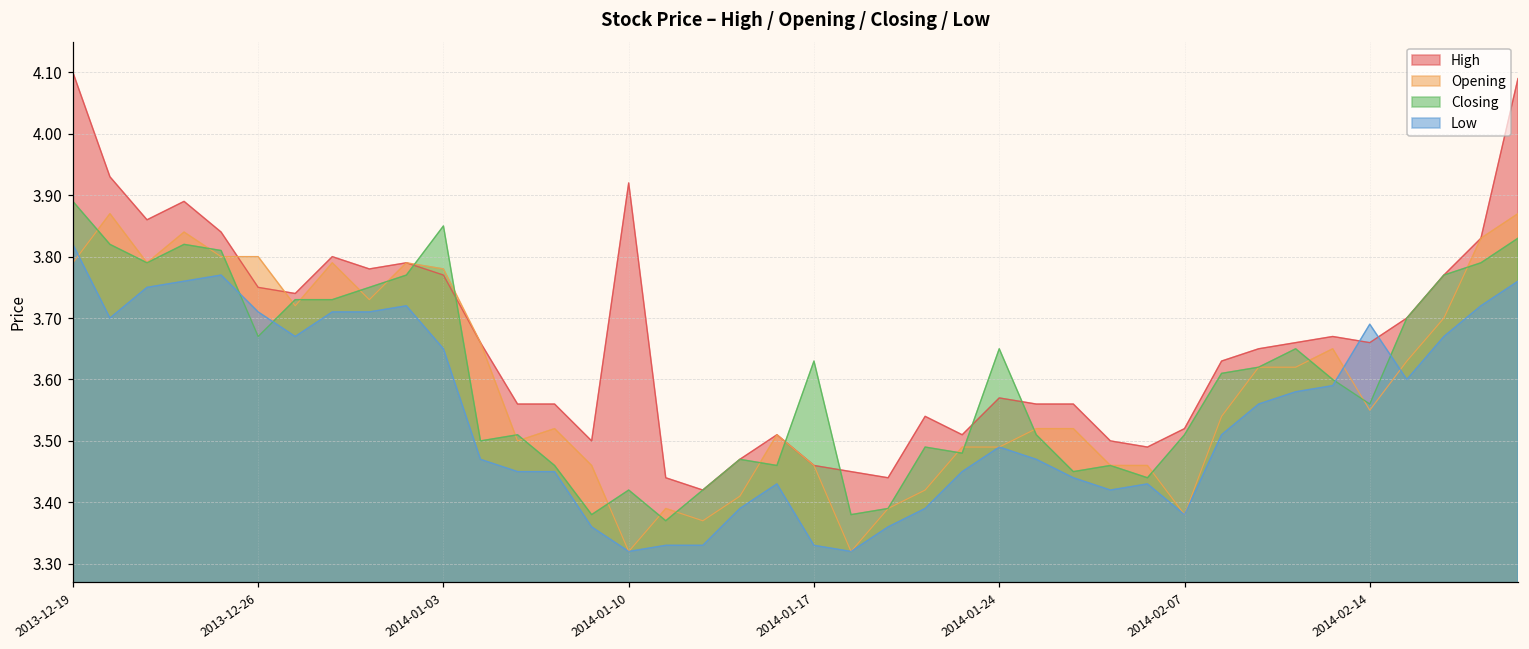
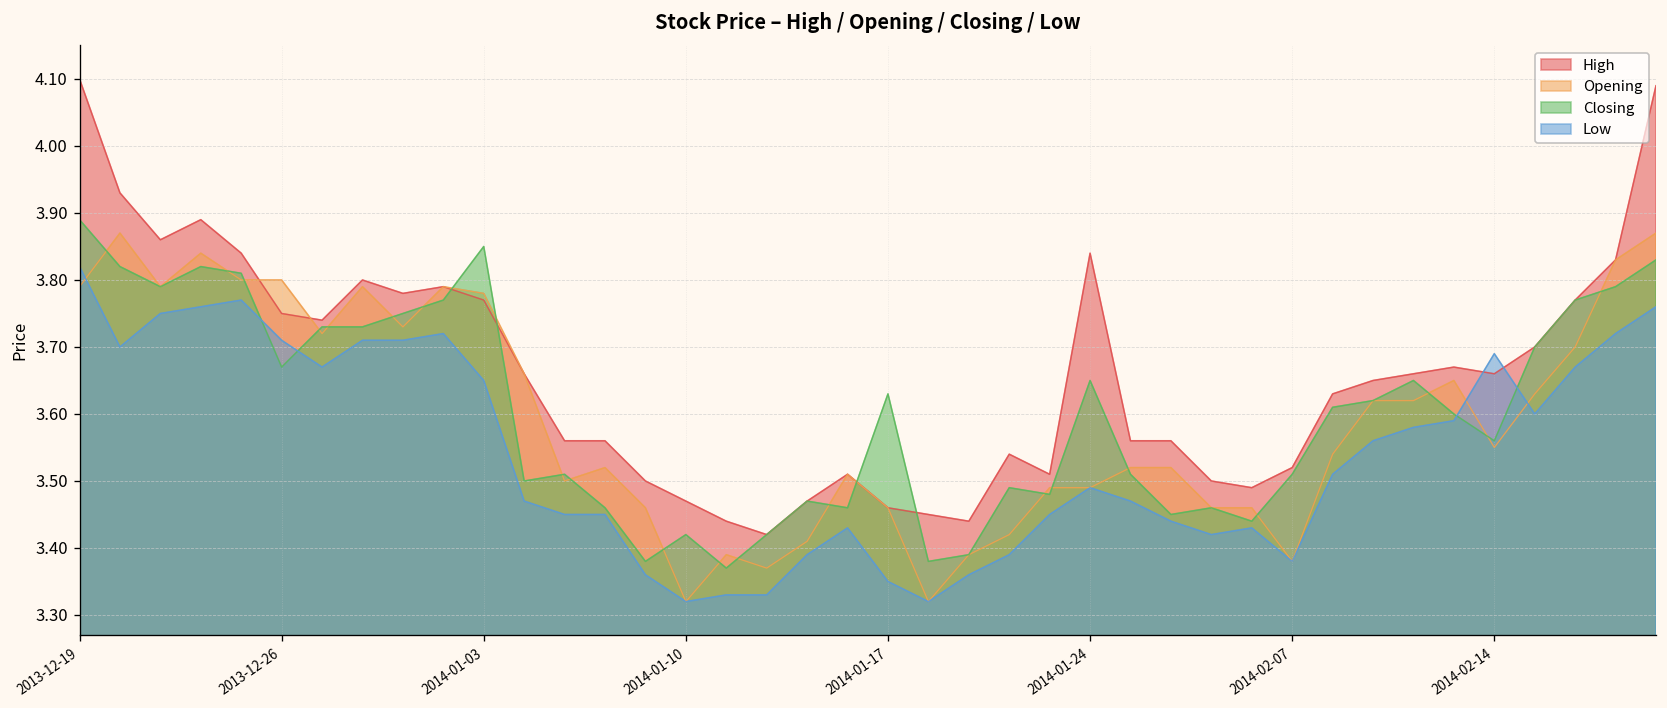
High, 2014-01-10: 3.92 -> 3.47
Low, 2014-01-17: 3.33 -> 3.35
High, 2014-01-24: 3.57 -> 3.84
